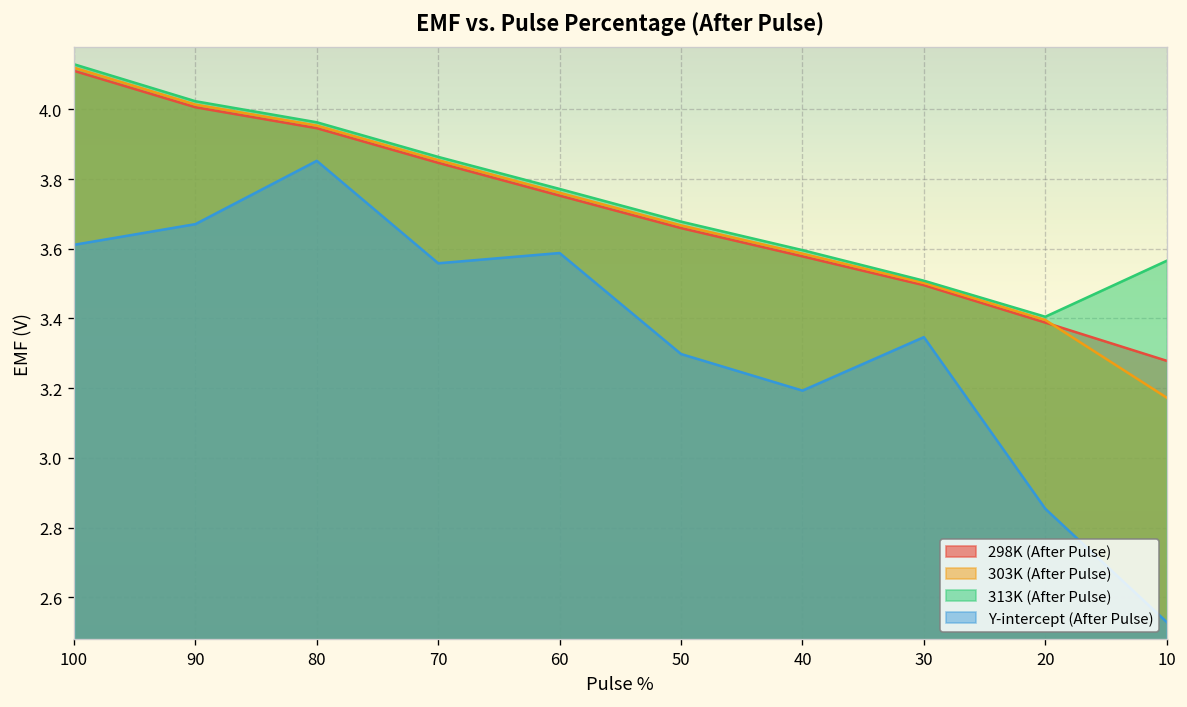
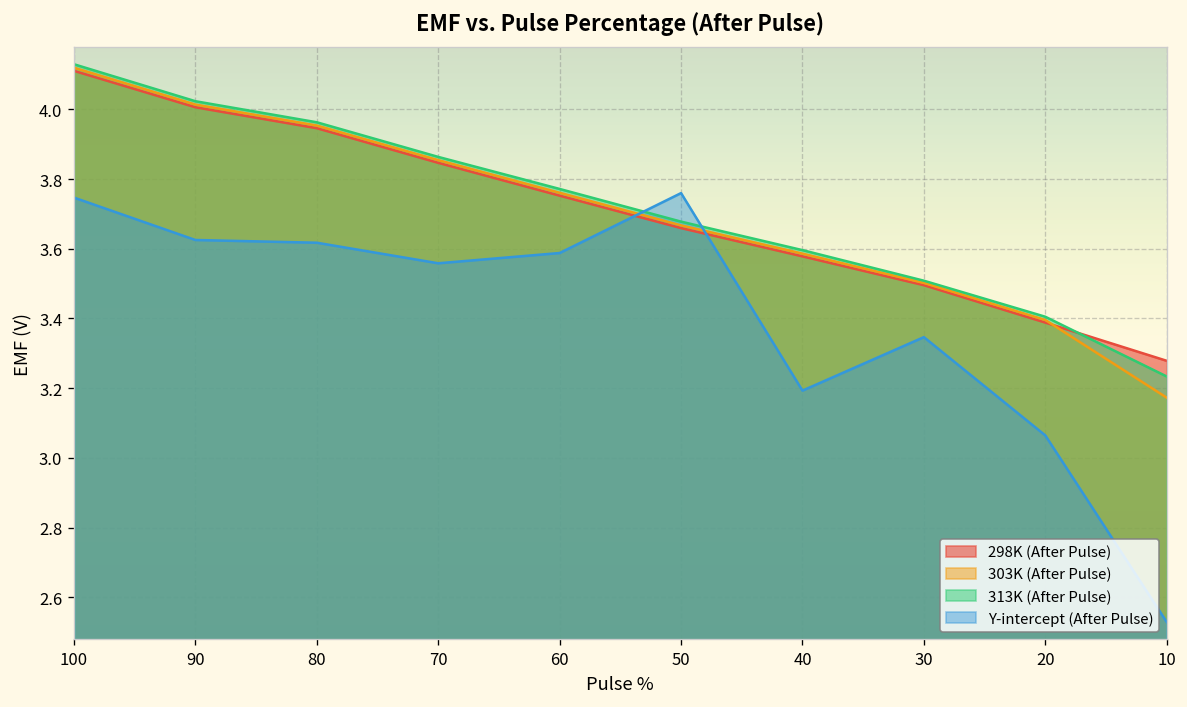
Y-intercept (After Pulse), 100: 3.61 -> 3.75
Y-intercept (After Pulse), 90: 3.67 -> 3.63
Y-intercept (After Pulse), 80: 3.85 -> 3.62
Y-intercept (After Pulse), 50: 3.30 -> 3.76
Y-intercept (After Pulse), 20: 2.85 -> 3.06
313K (After Pulse), 10: 3.57 -> 3.23
